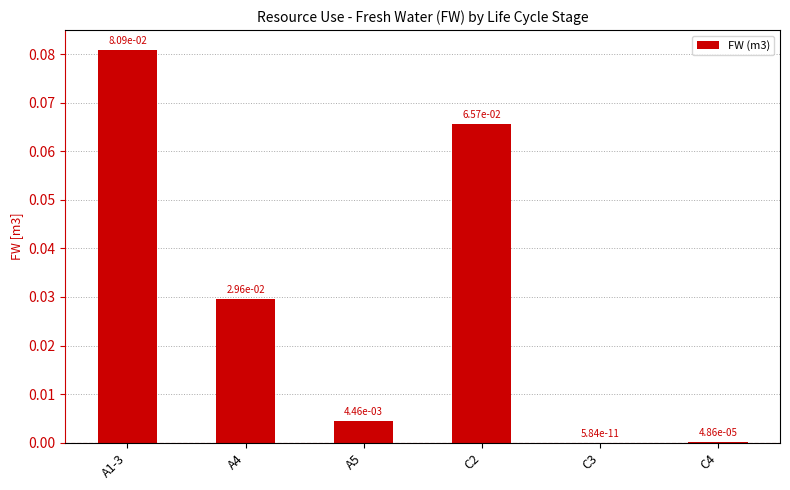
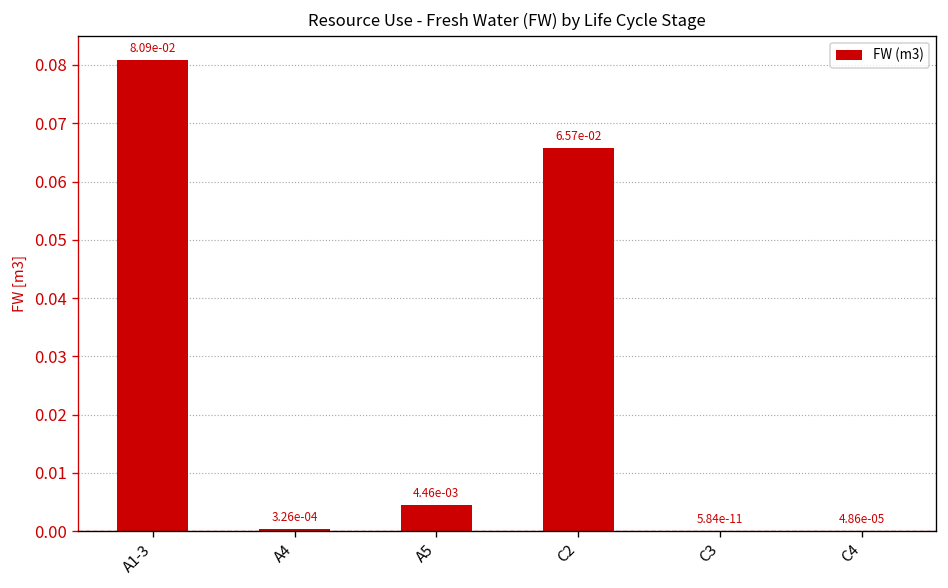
A4: 2.96e-02 -> 3.26e-04
